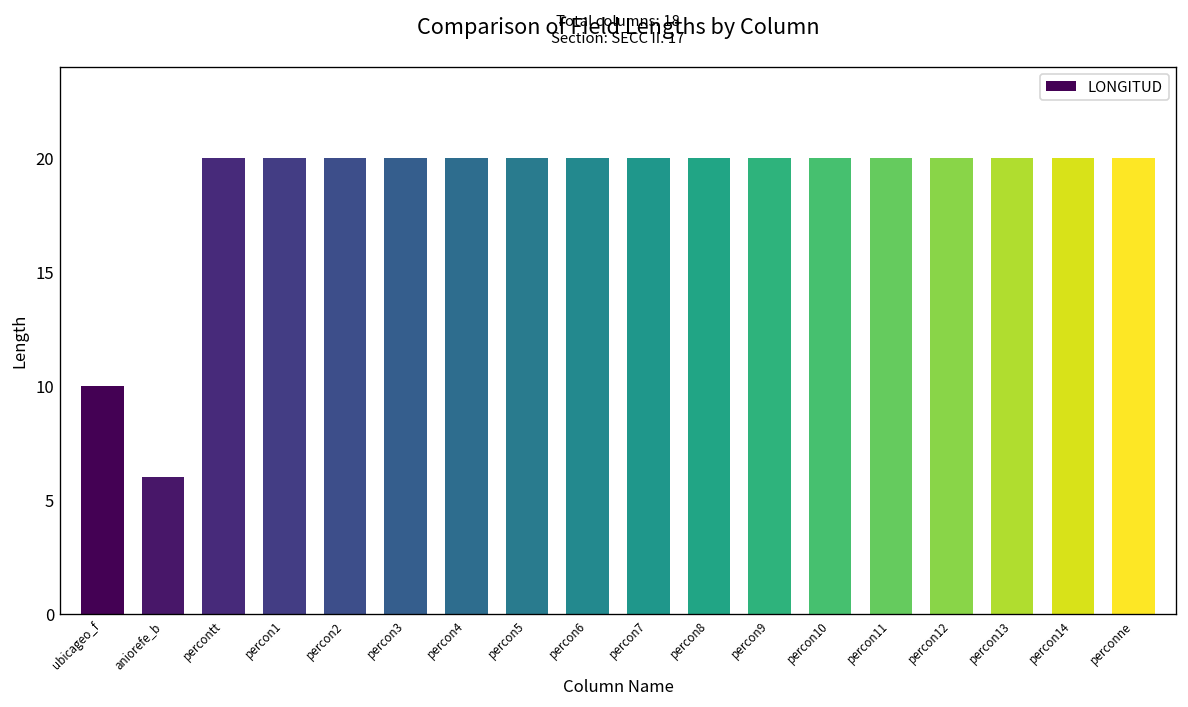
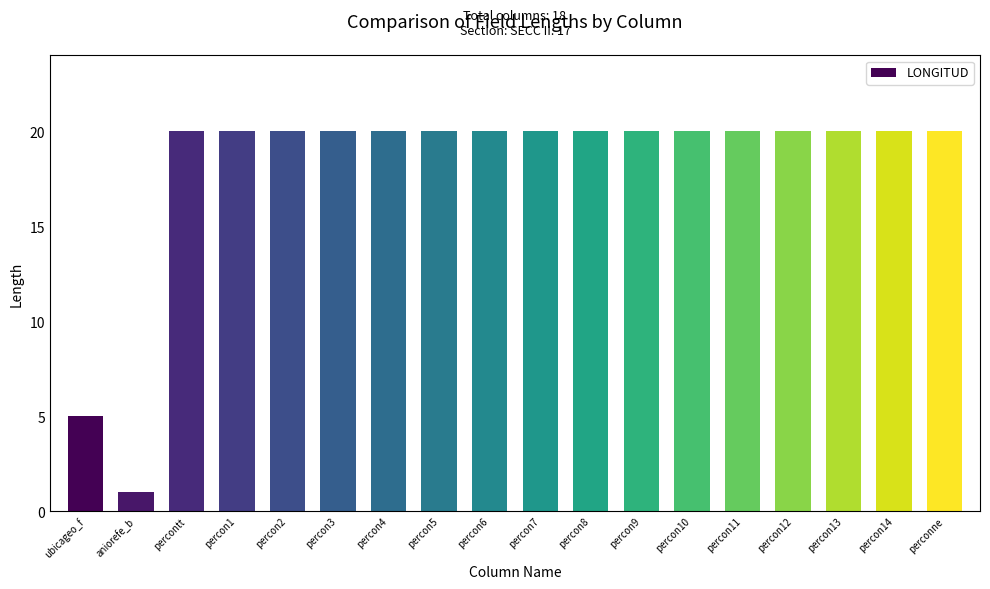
ubicageo_f: 10 -> 5
aniorefe_b: 6 -> 1
